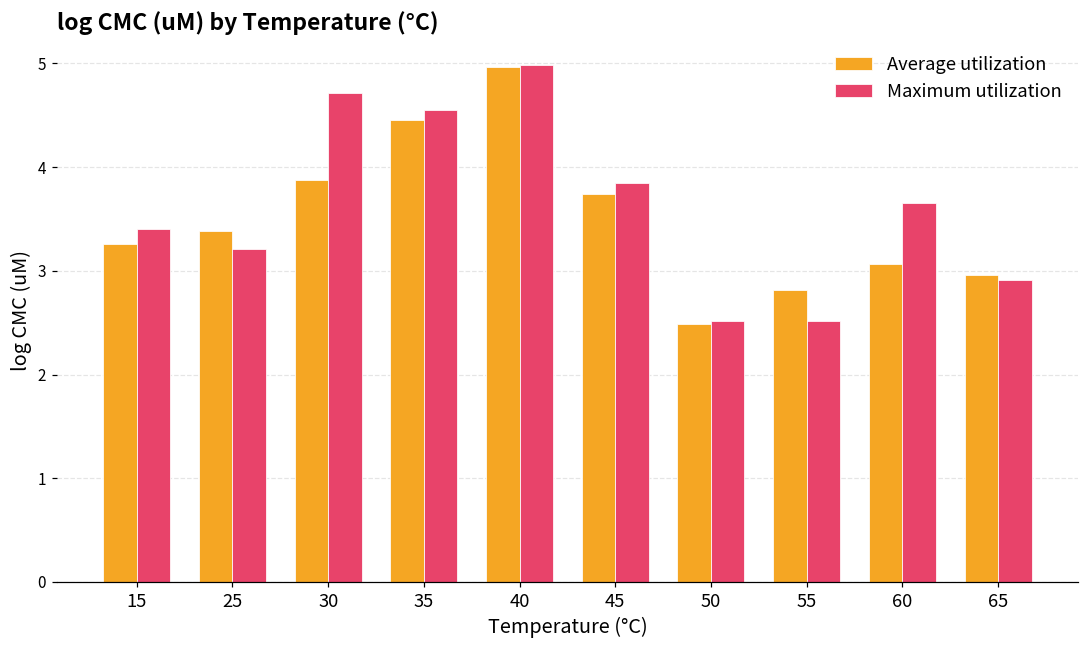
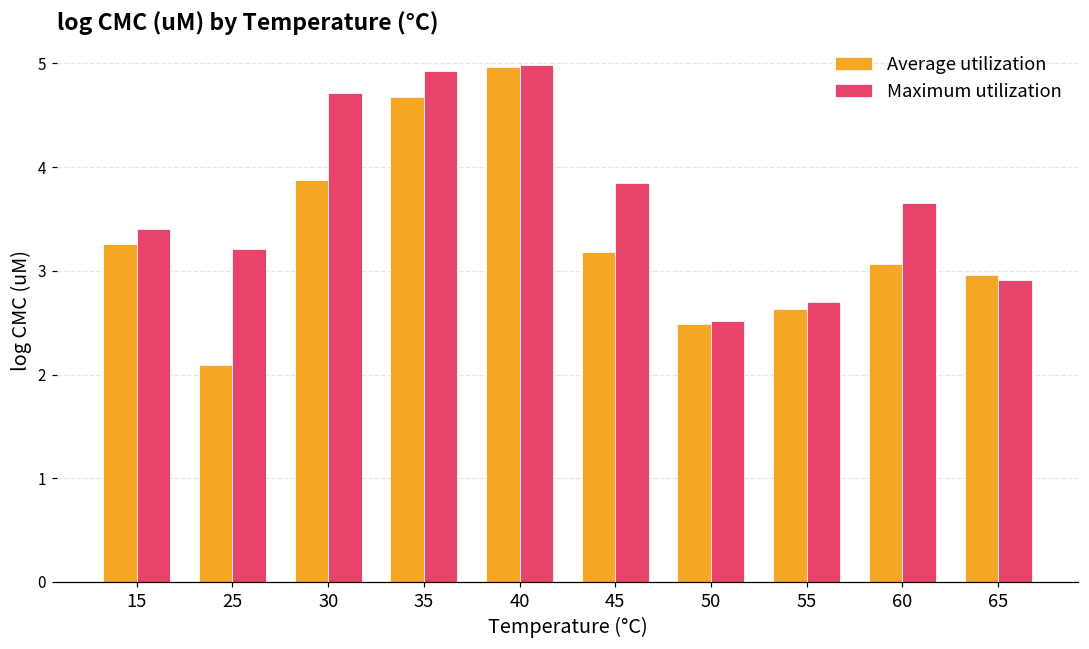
Average utilization, 25: 3.4 -> 2.1
Average utilization, 35: 4.5 -> 4.7
Maximum utilization, 35: 4.5 -> 4.9
Average utilization, 45: 3.7 -> 3.2
Average utilization, 55: 2.8 -> 2.6
Maximum utilization, 55: 2.5 -> 2.7
